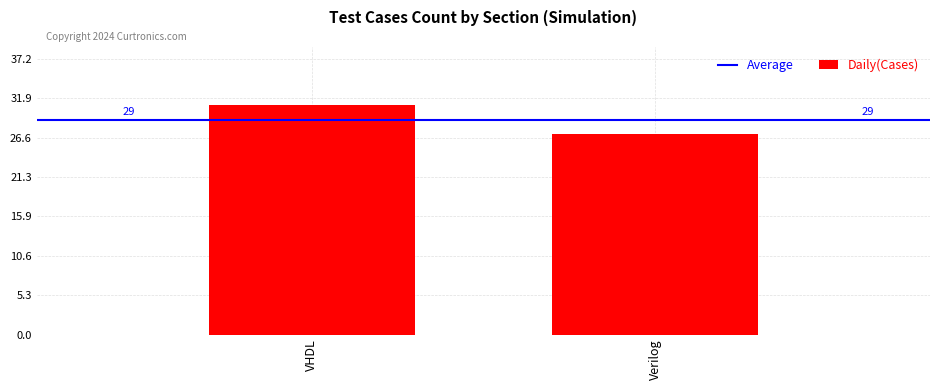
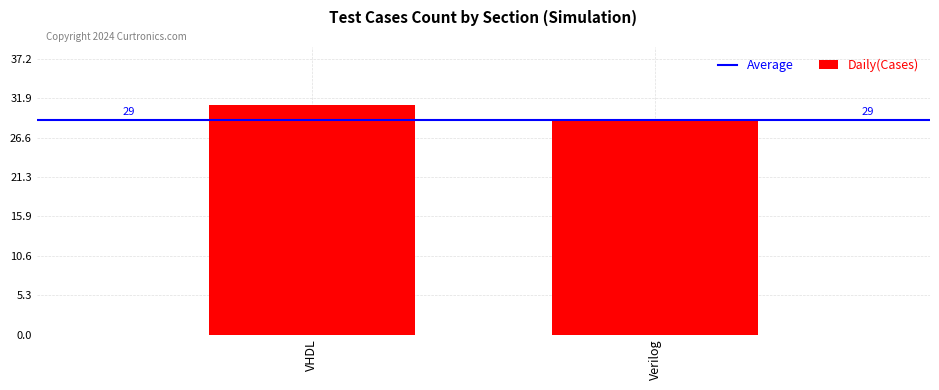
Verilog: 27 -> 29
